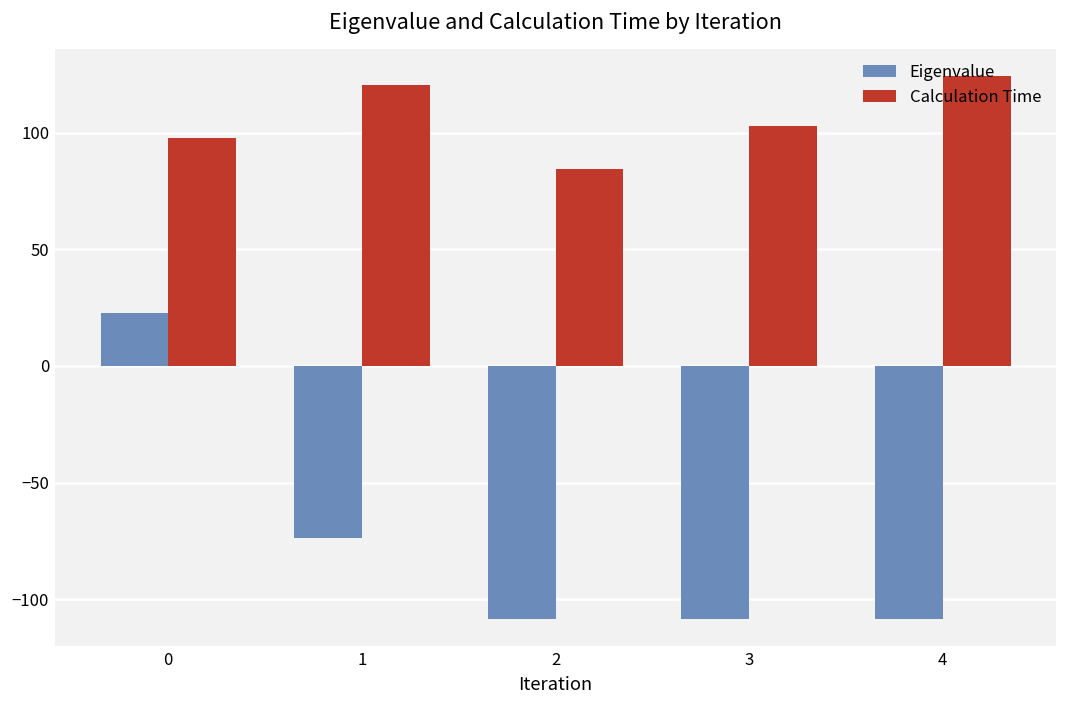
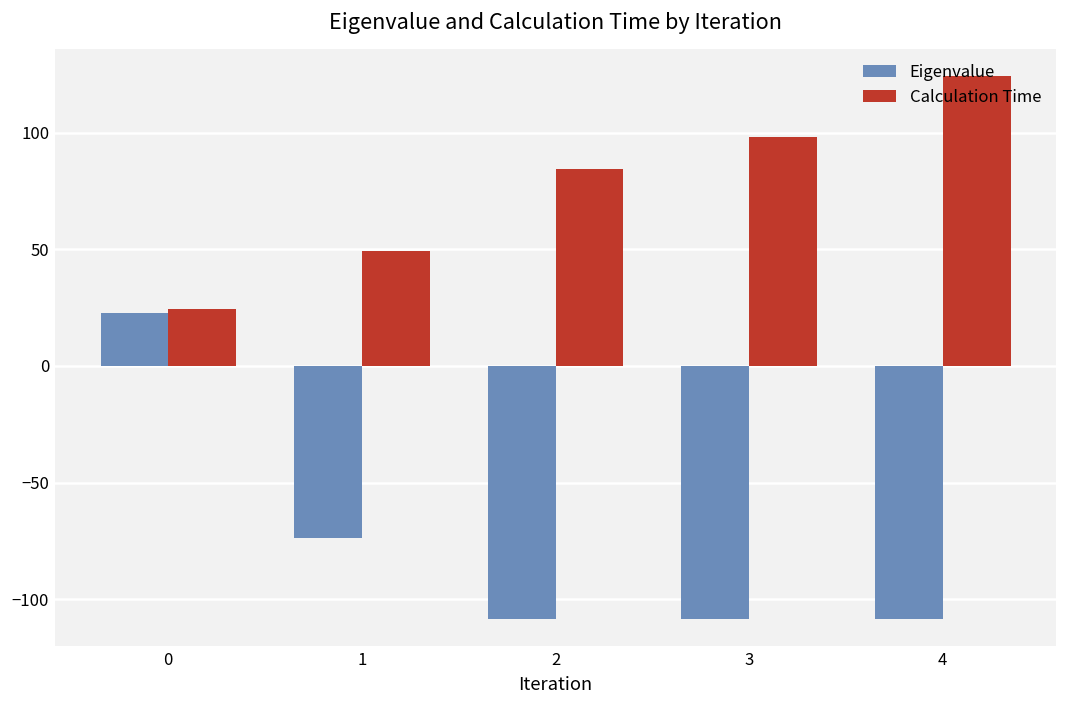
Calculation Time, 0: 98 -> 25
Calculation Time, 1: 120 -> 49
Calculation Time, 3: 103 -> 98
